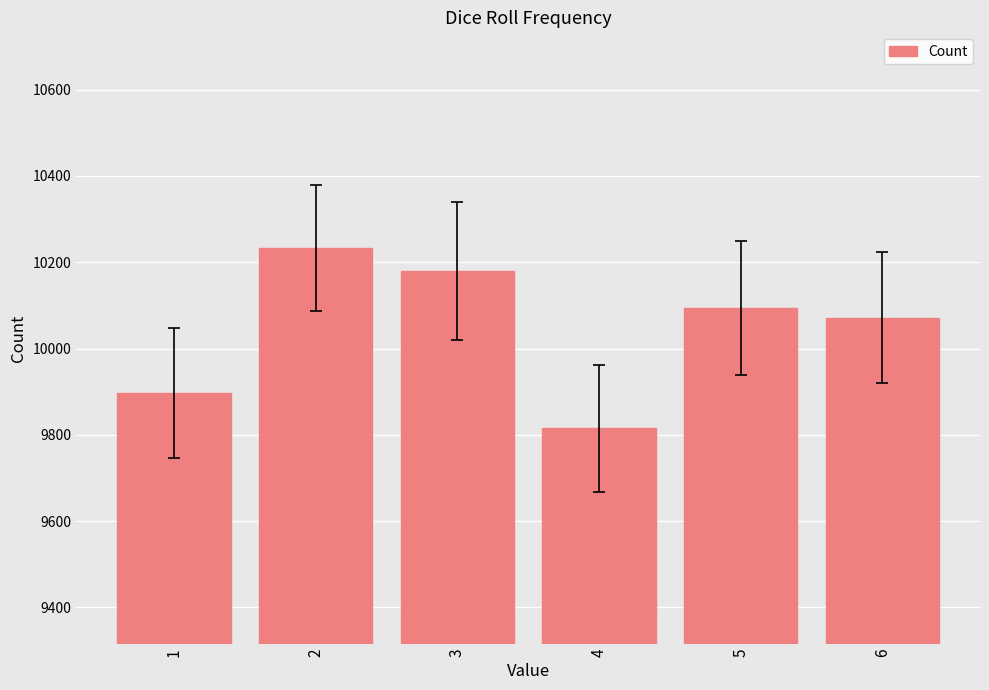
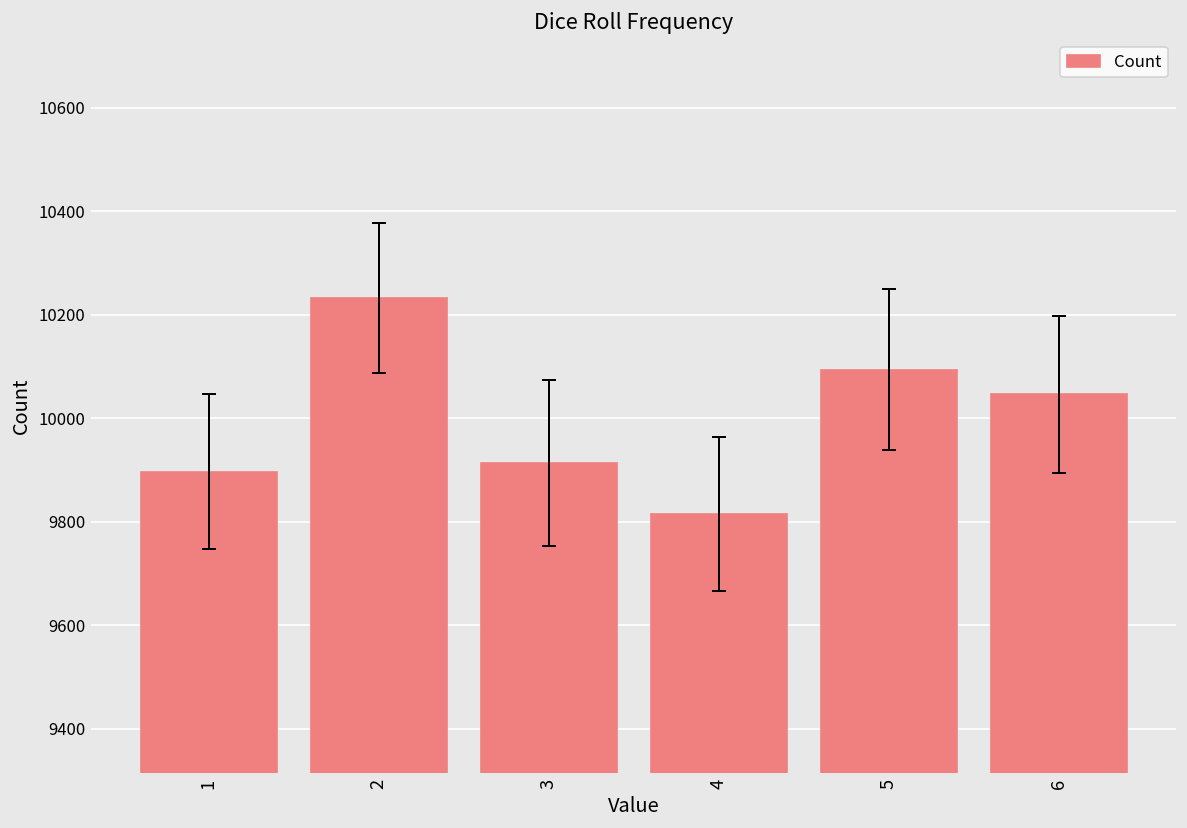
Count, 3: 10180 -> 9910
Count, 6: 10070 -> 10050
